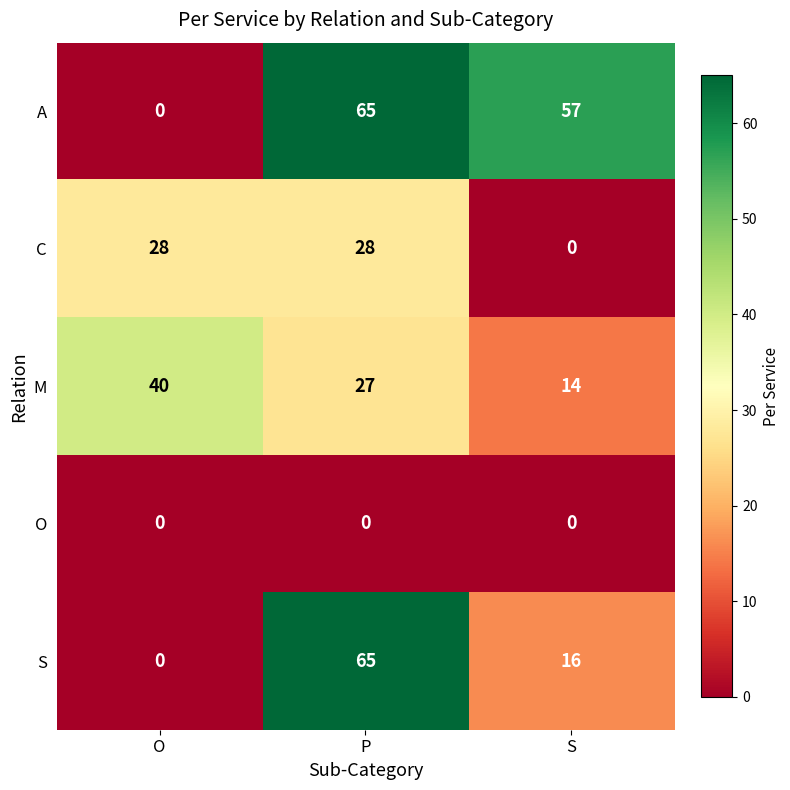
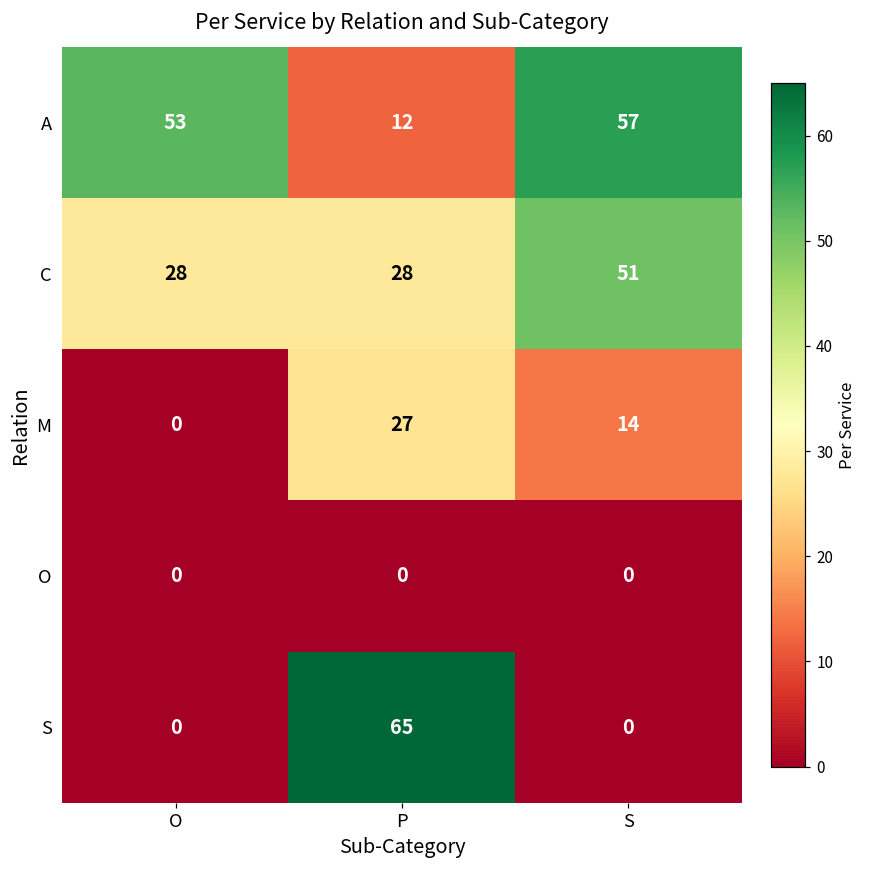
A, O: 0 -> 53
A, P: 65 -> 12
C, S: 0 -> 51
M, O: 40 -> 0
S, S: 16 -> 0
